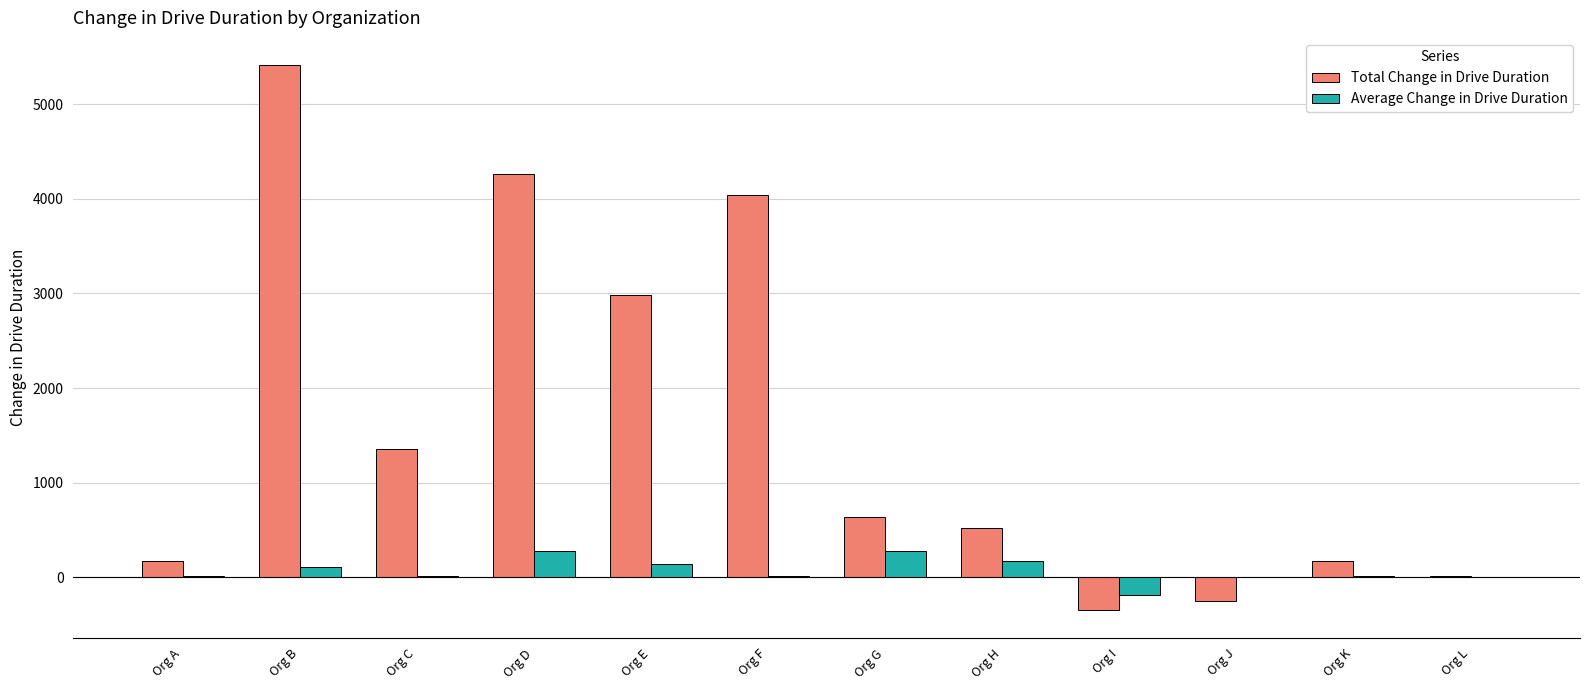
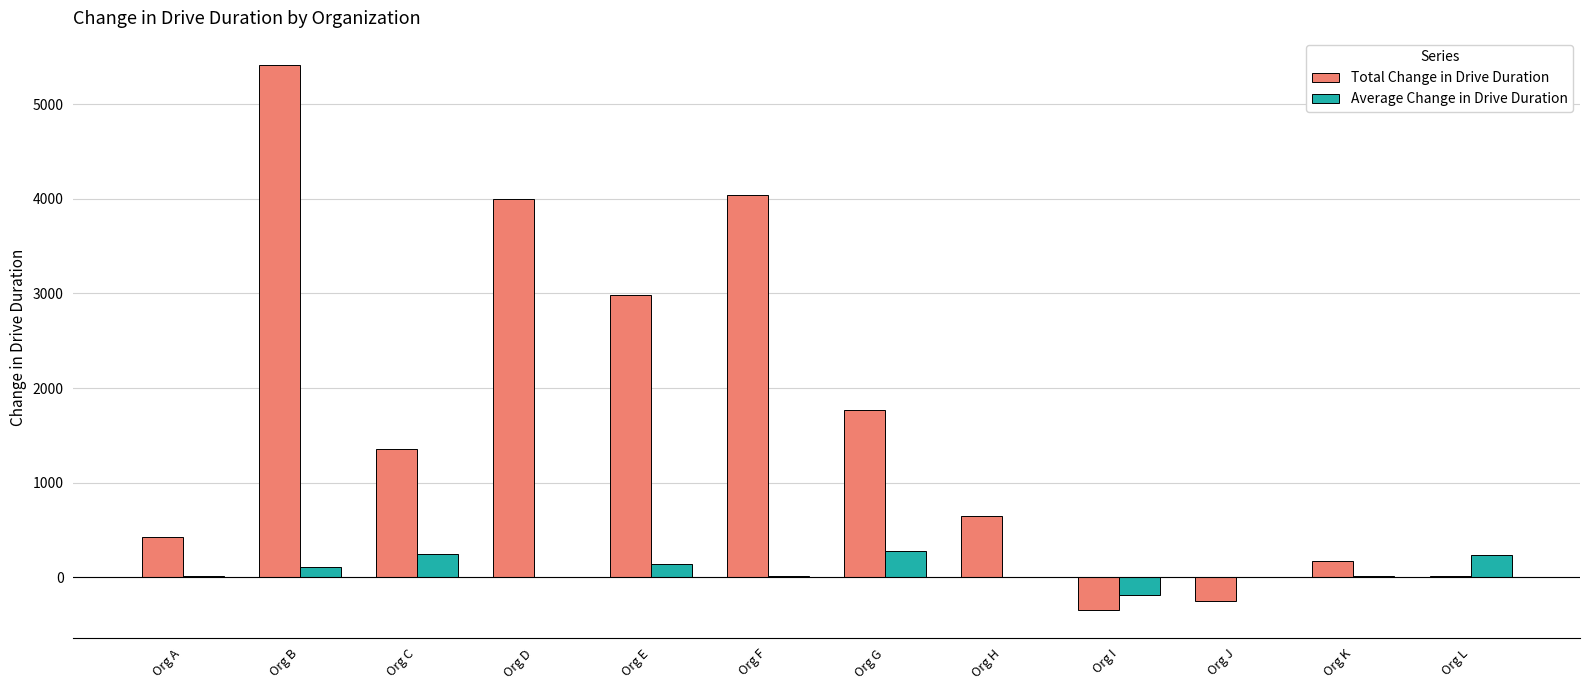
Total Change in Drive Duration, Org A: 200 -> 400
Average Change in Drive Duration, Org C: 0 -> 200
Total Change in Drive Duration, Org D: 4300 -> 4000
Average Change in Drive Duration, Org D: 300 -> 0
Total Change in Drive Duration, Org G: 600 -> 1800
Total Change in Drive Duration, Org H: 500 -> 600
Average Change in Drive Duration, Org H: 200 -> 0
Average Change in Drive Duration, Org L: 0 -> 200
